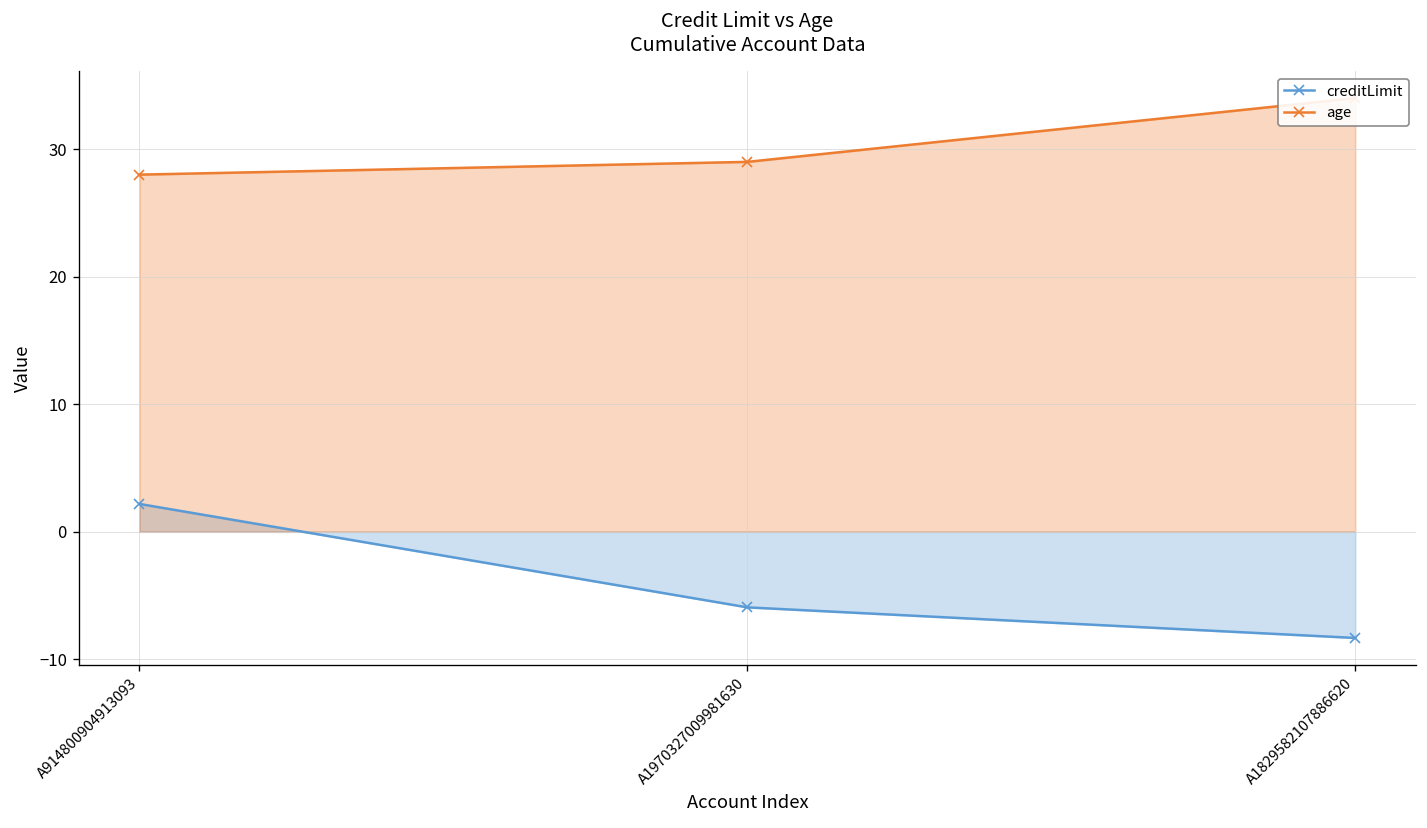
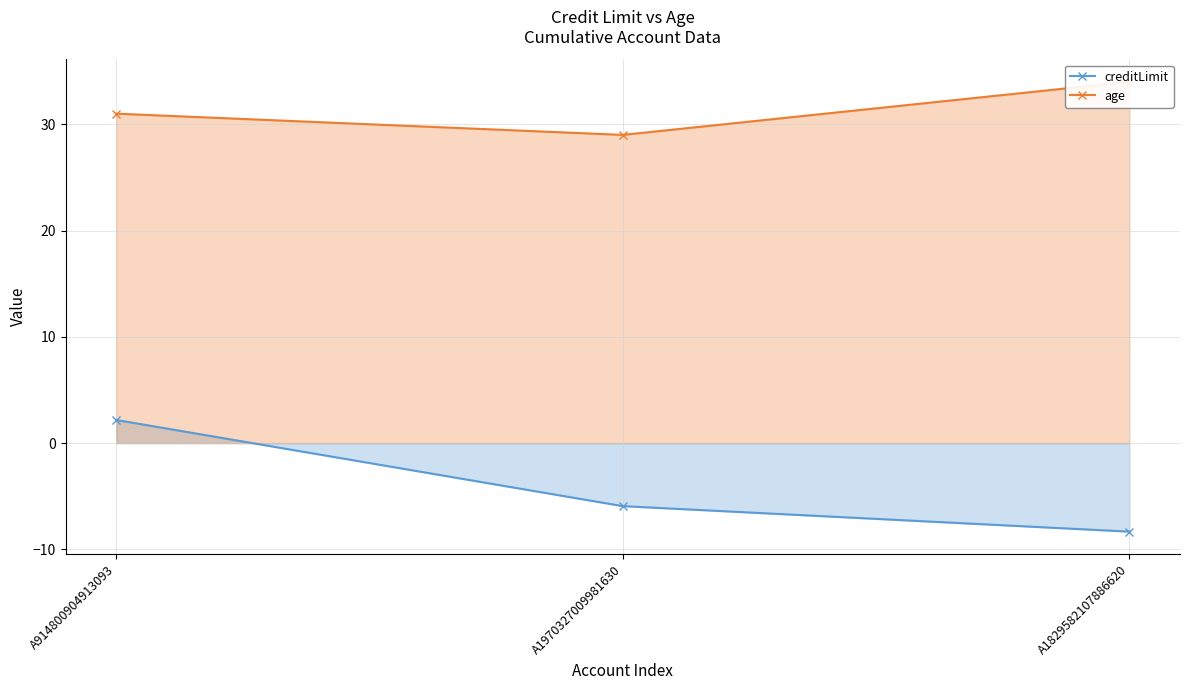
age, A914800904913093: 28 -> 31
